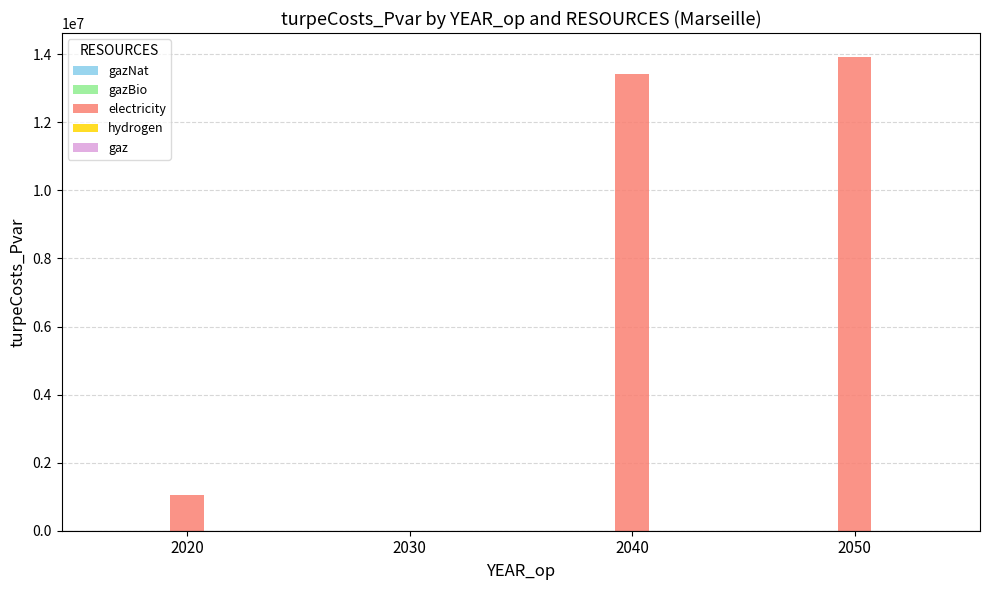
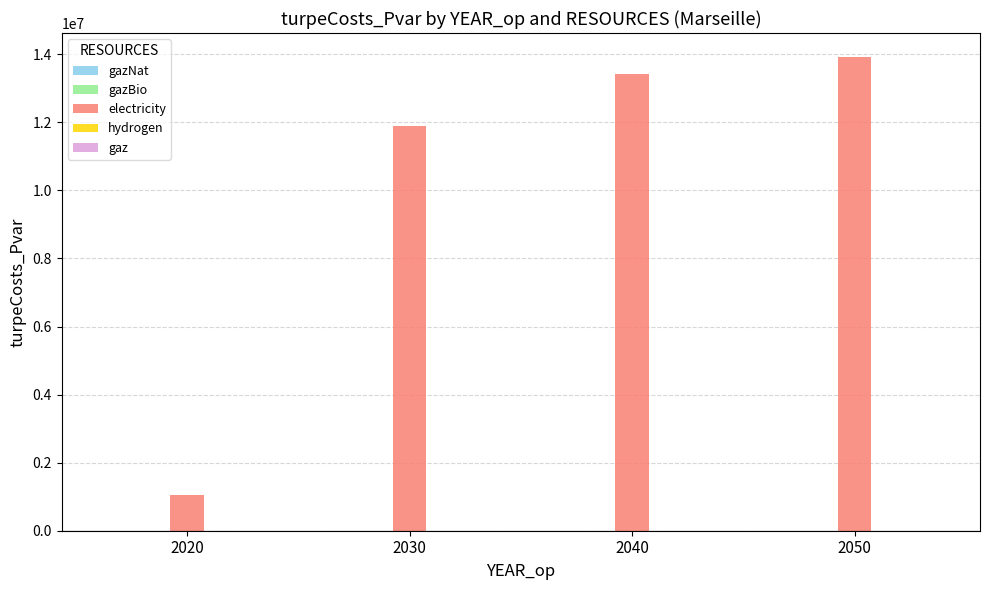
electricity, 2030: 0 -> 11900000
